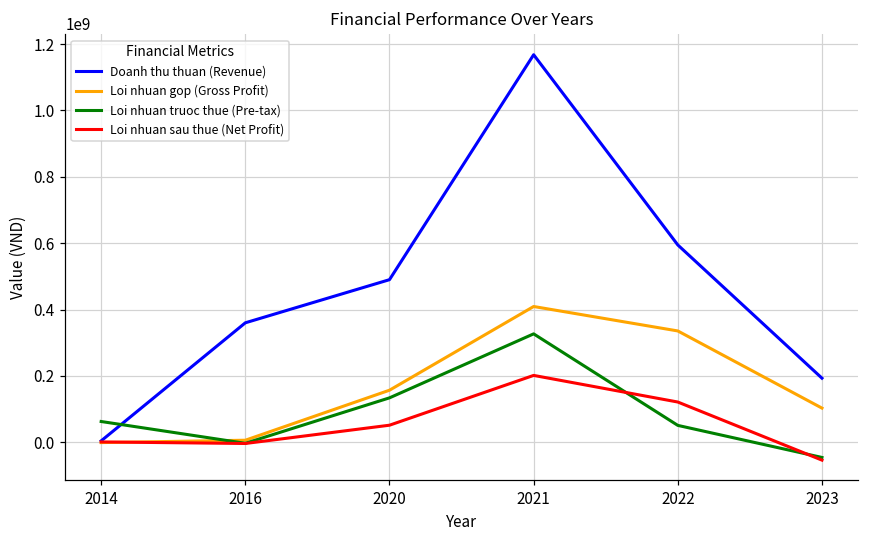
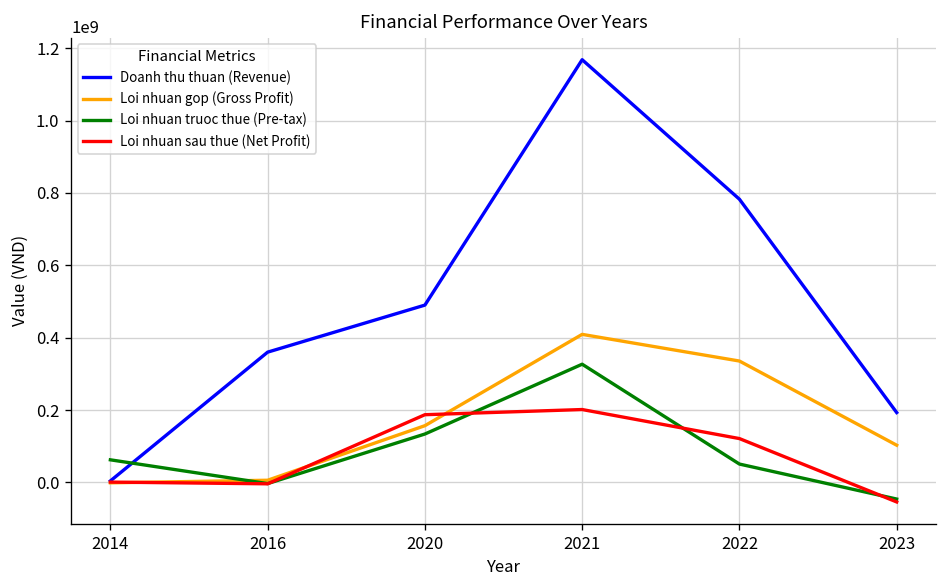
Loi nhuan sau thue (Net Profit), 2020: 50000000 -> 190000000
Doanh thu thuan (Revenue), 2022: 590000000 -> 780000000
